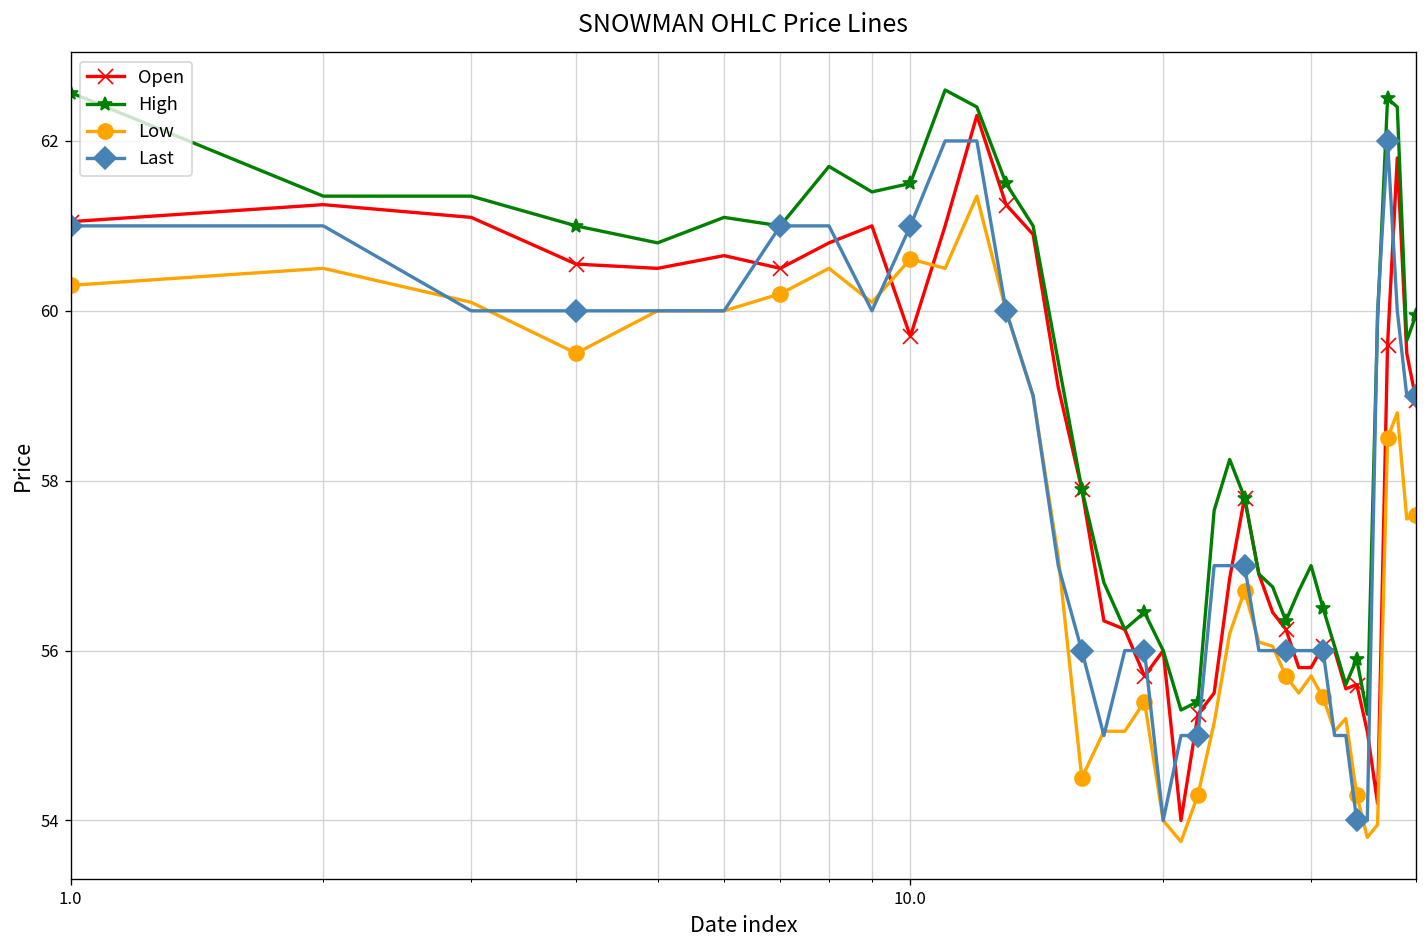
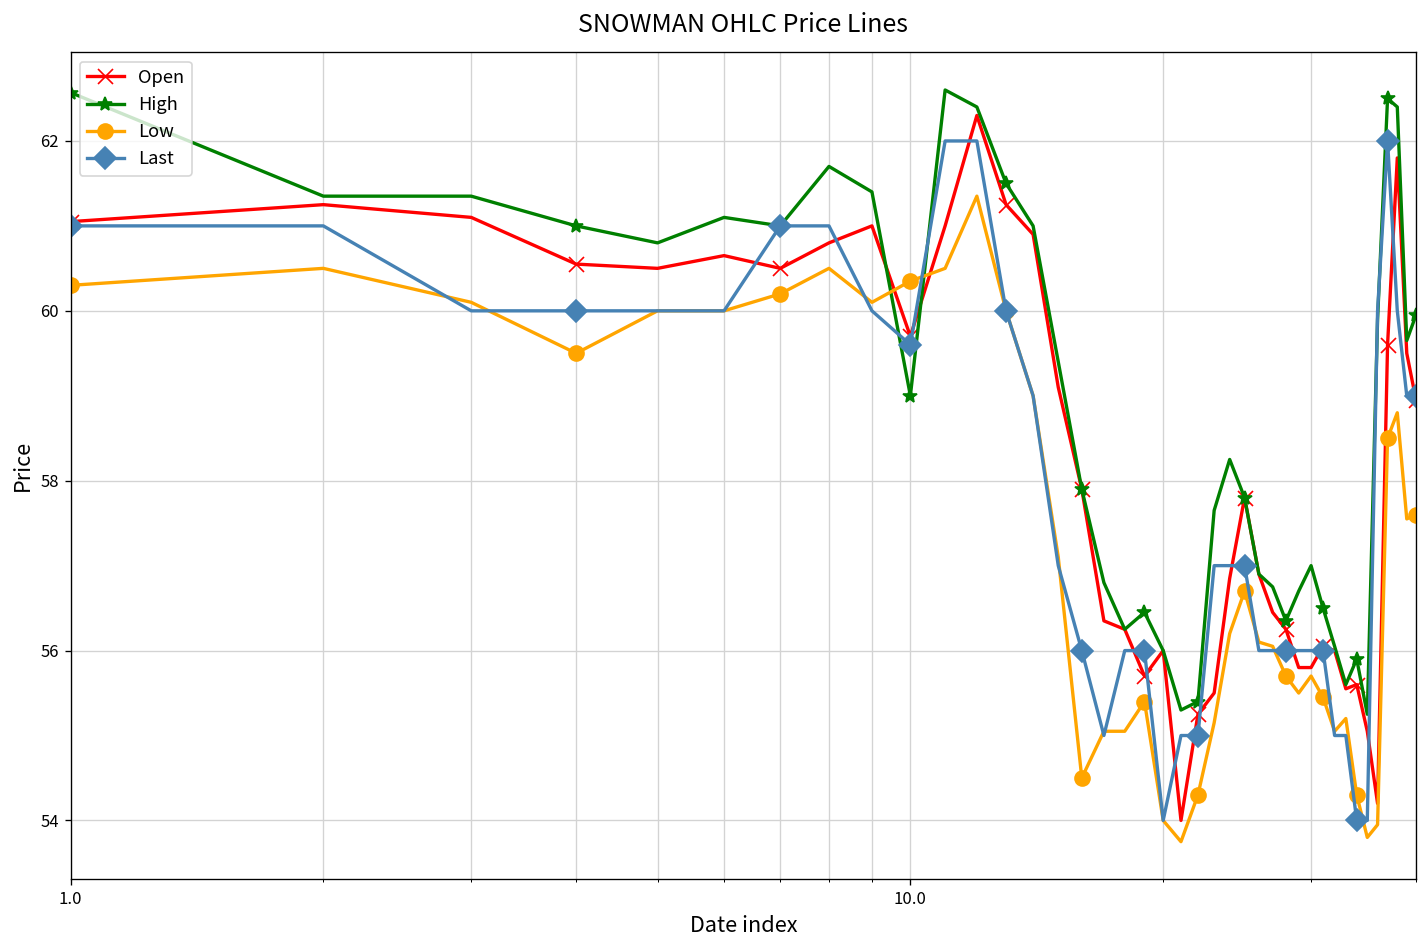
High, 10.0: 61.5 -> 59.0
Low, 10.0: 60.6 -> 60.4
Last, 10.0: 61.0 -> 59.6
